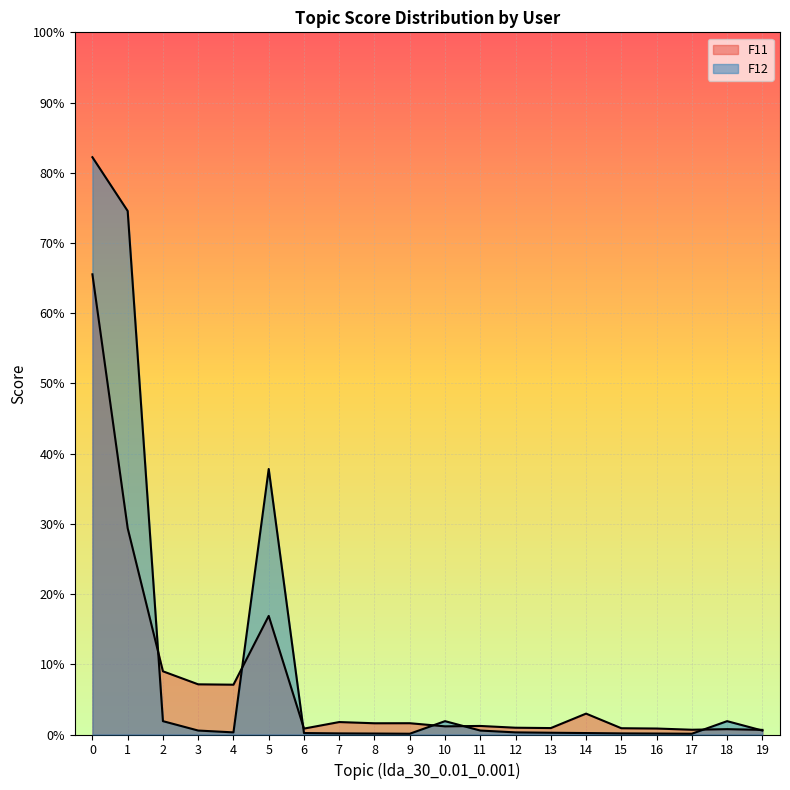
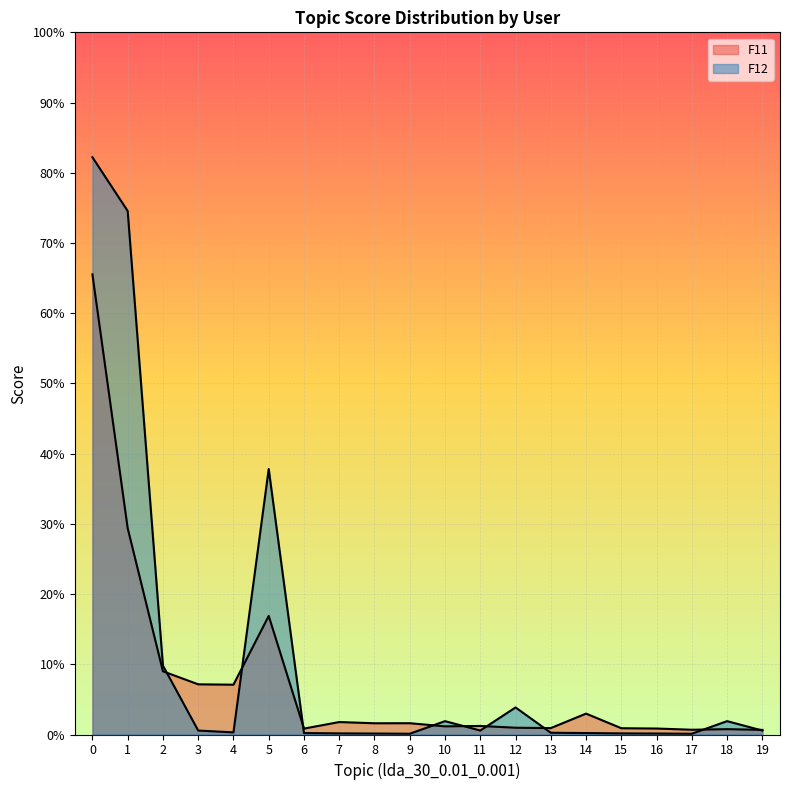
F12, 2: 2% -> 10%
F12, 12: 0% -> 4%
